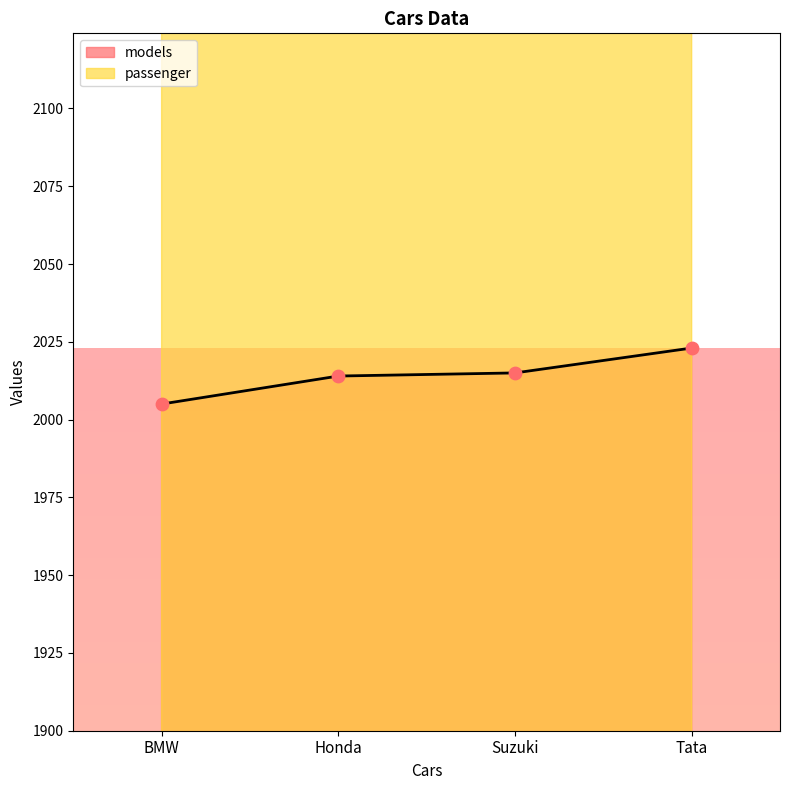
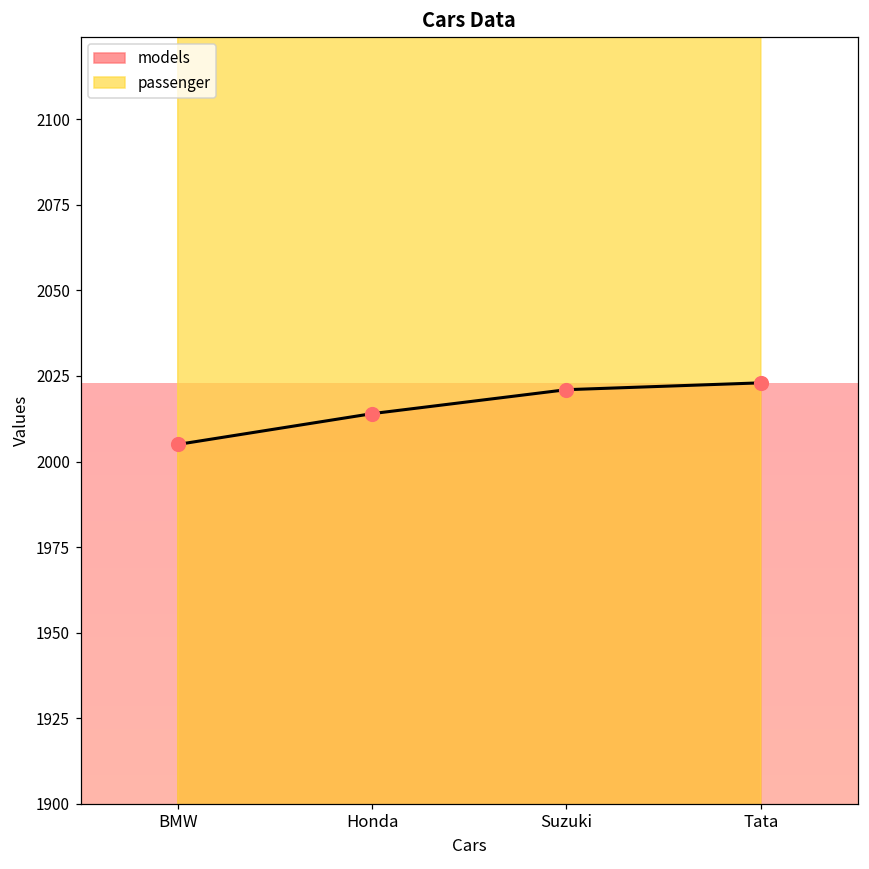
models, Suzuki: 2015 -> 2021
